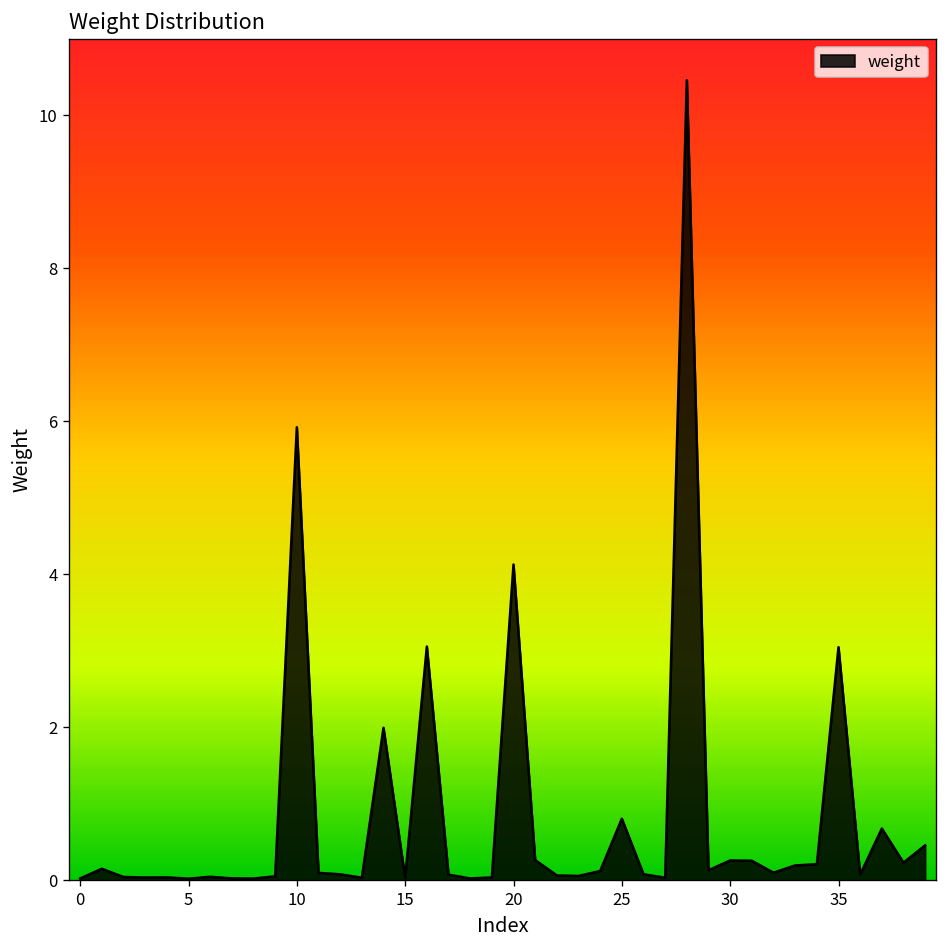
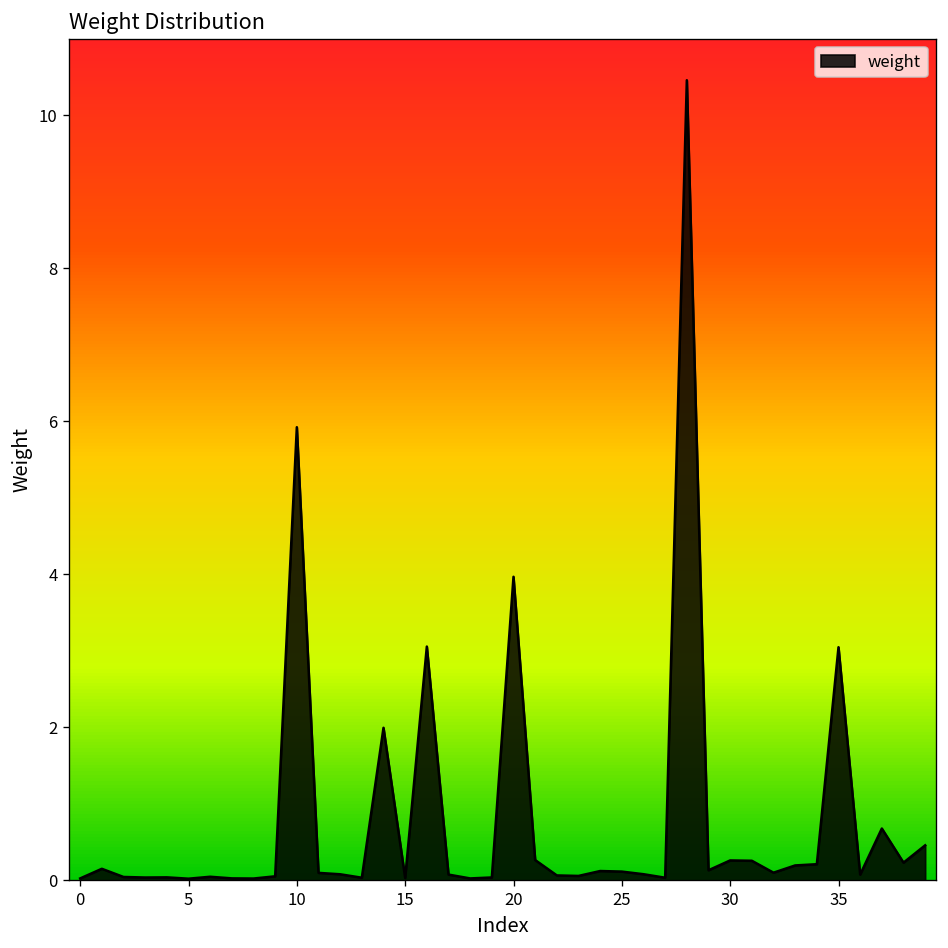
20: 4.1 -> 4.0
25: 0.8 -> 0.1
